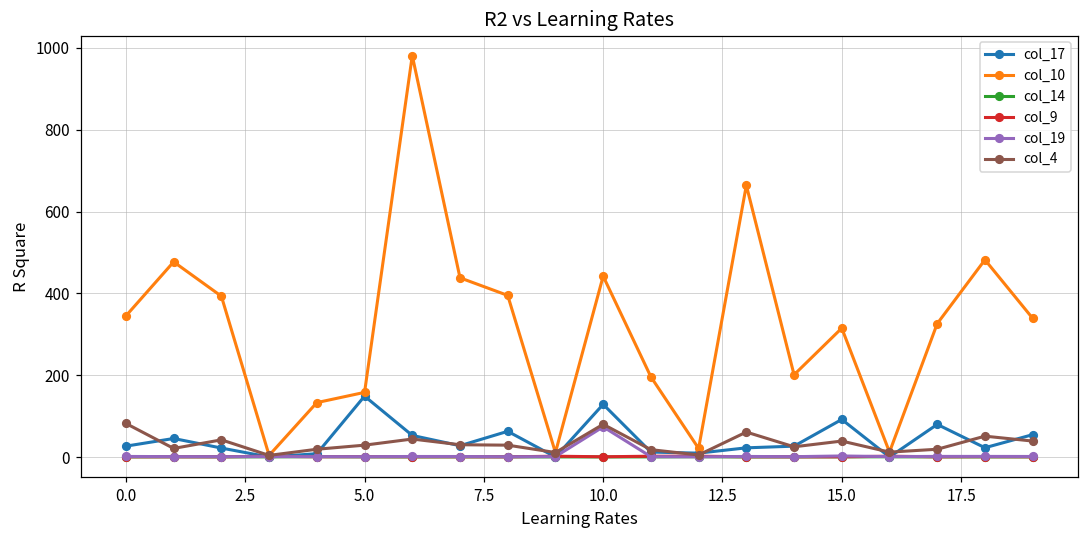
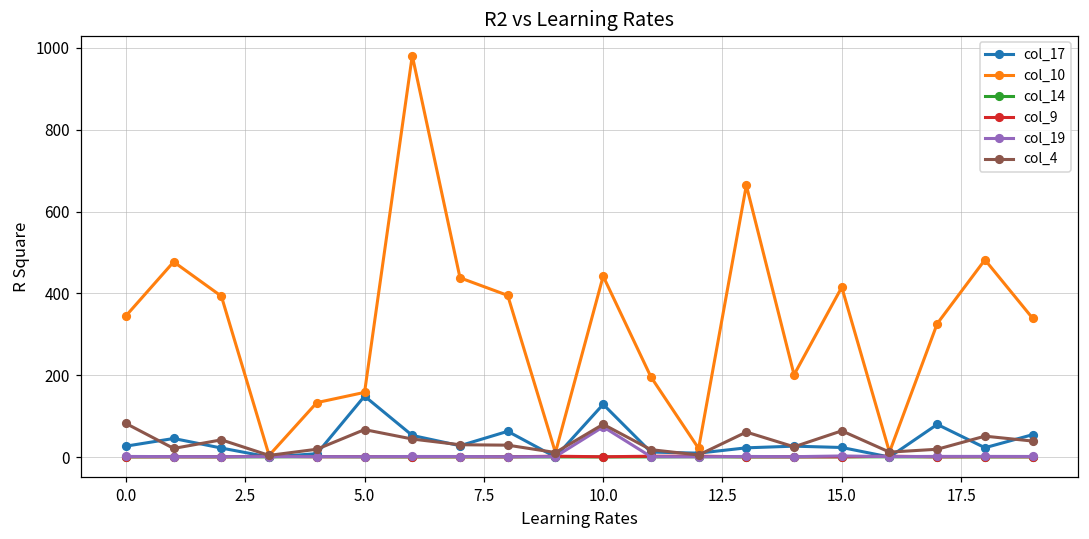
col_4, 5.0: 30 -> 70
col_17, 15.0: 90 -> 20
col_10, 15.0: 320 -> 420
col_4, 15.0: 40 -> 60
